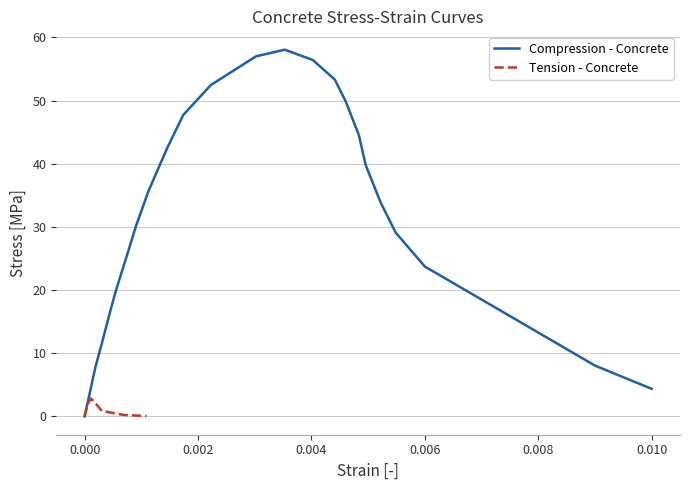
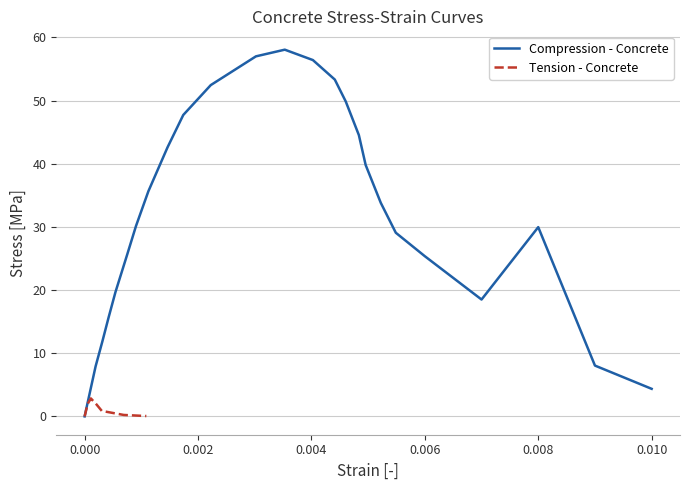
Compression - Concrete, 0.006: 24 -> 25
Compression - Concrete, 0.008: 13 -> 30
